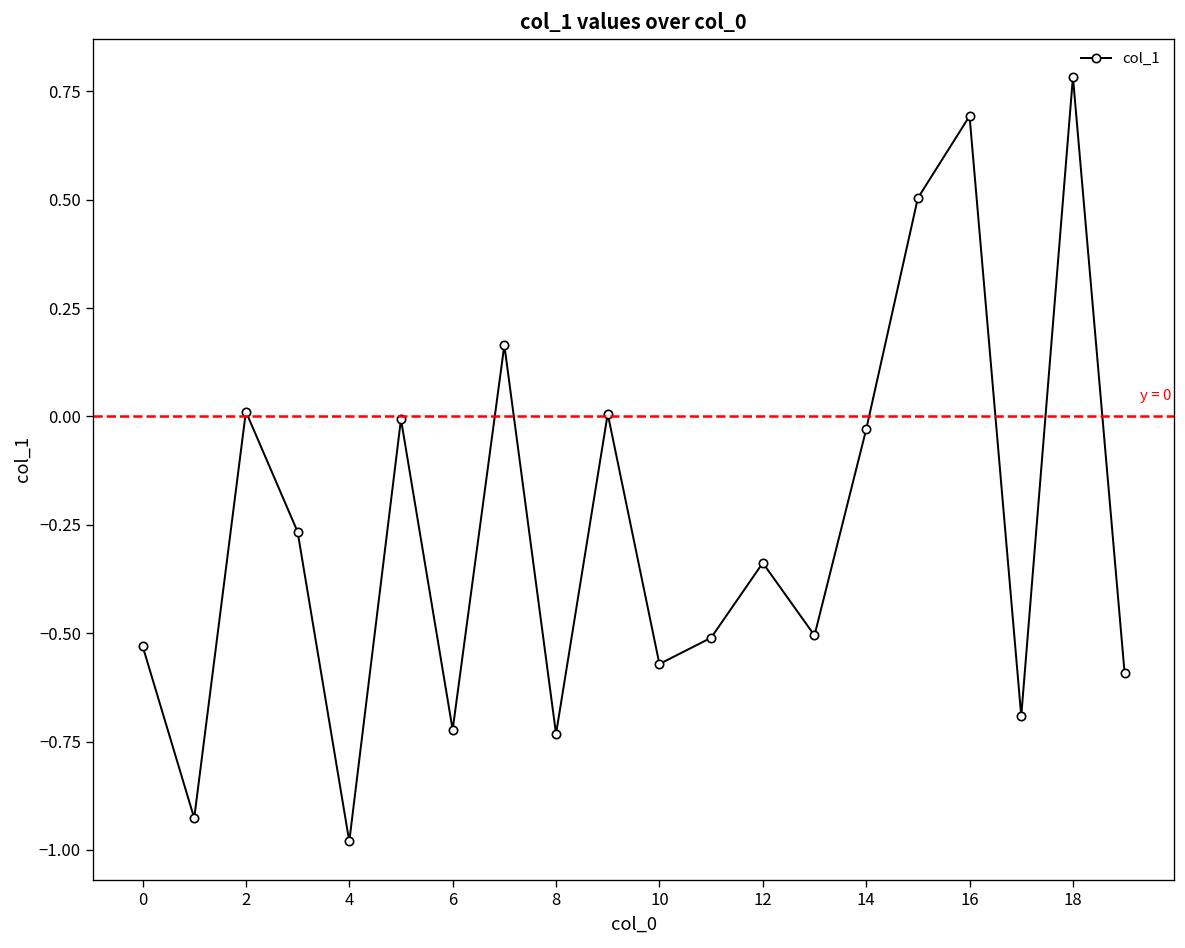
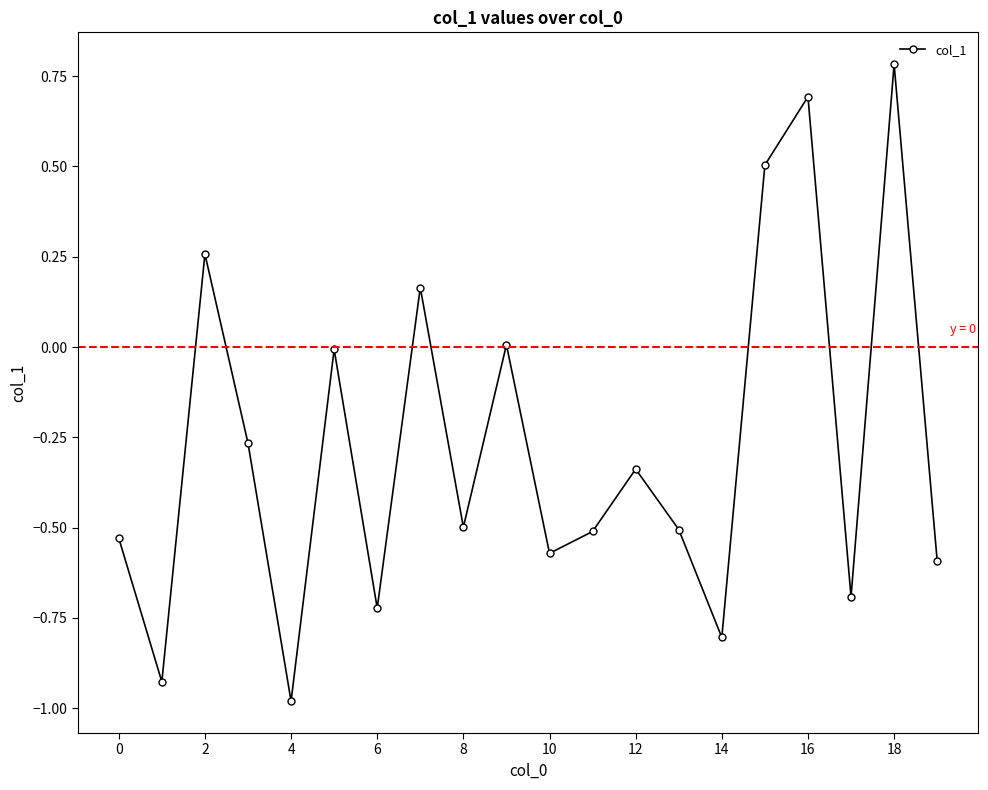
2: 0.01 -> 0.26
8: -0.73 -> -0.50
14: -0.03 -> -0.80
